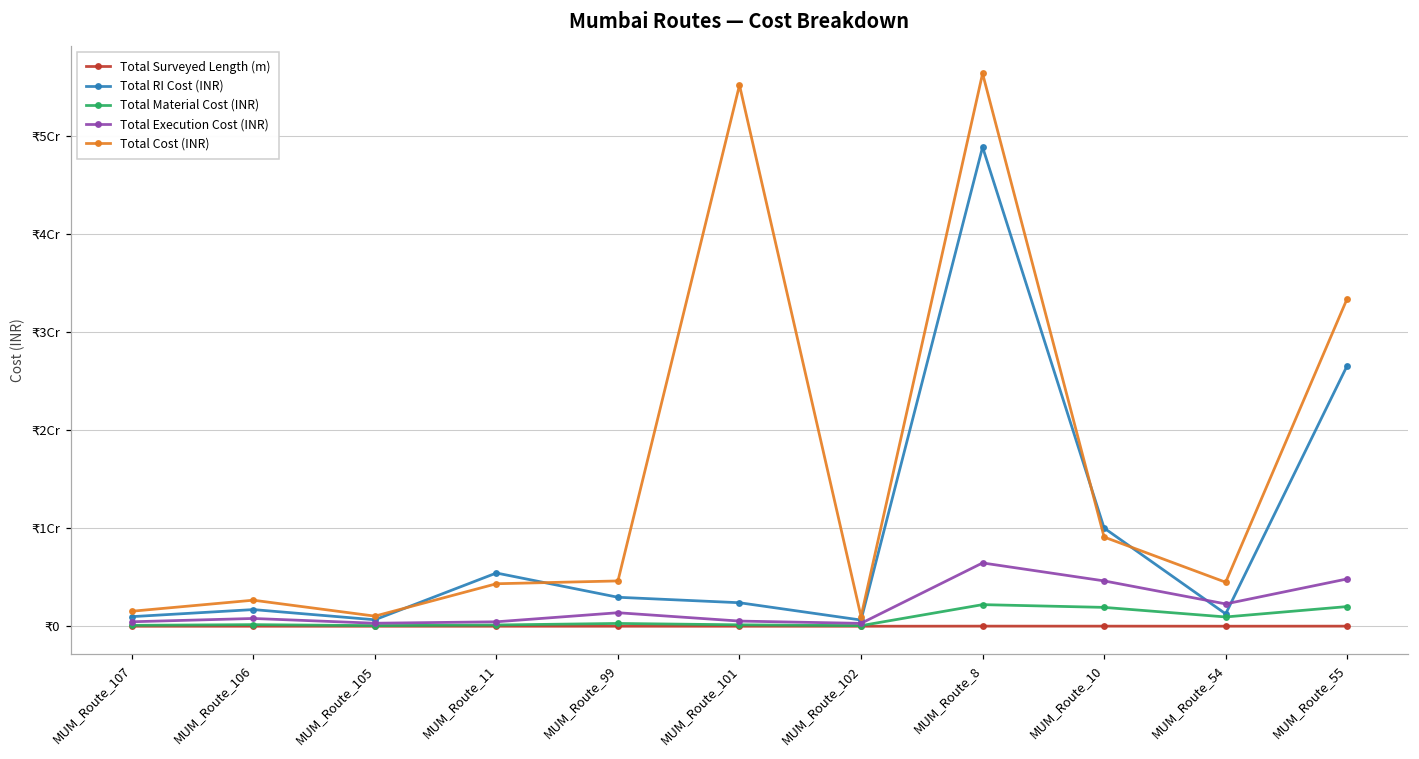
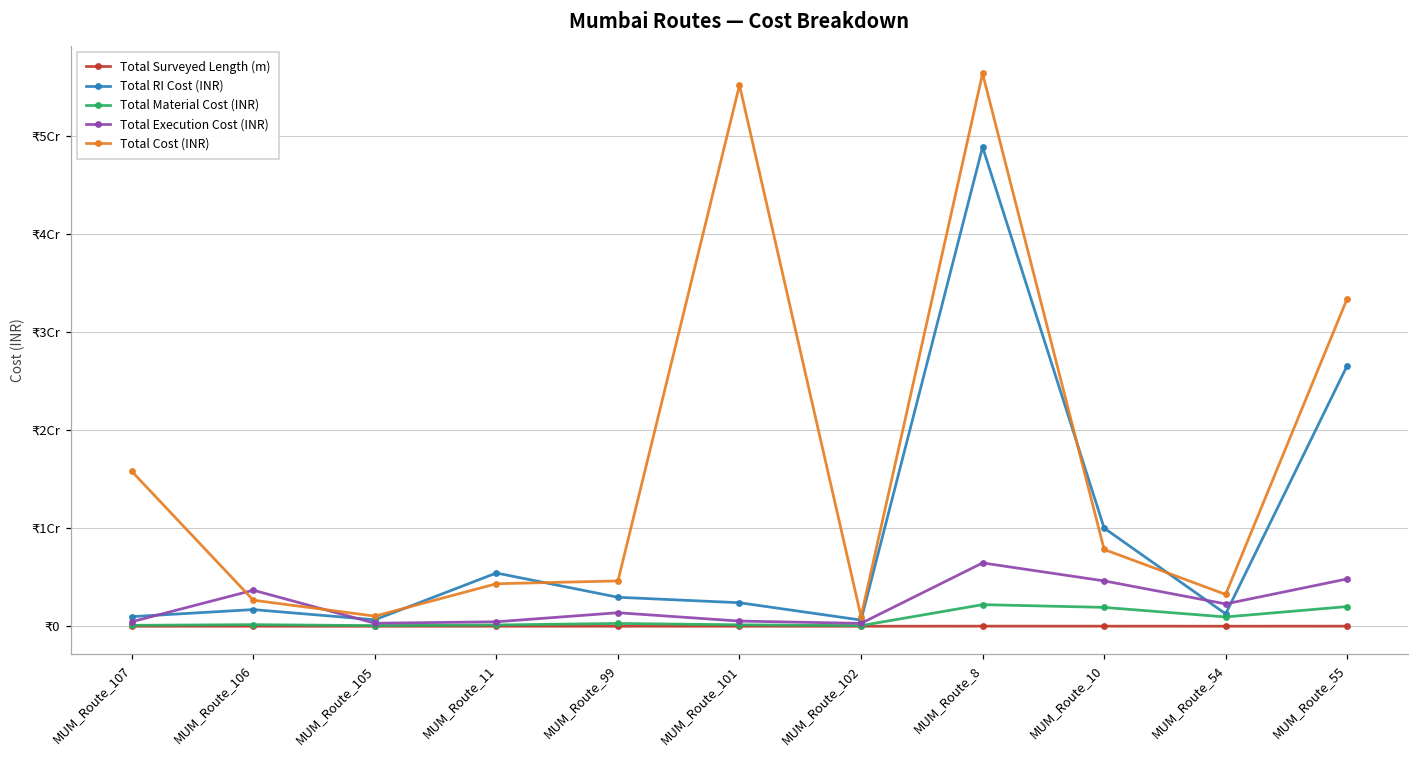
Total Cost (INR), MUM_Route_107: ₹0.2Cr -> ₹1.6Cr
Total Execution Cost (INR), MUM_Route_106: ₹0.1Cr -> ₹0.4Cr
Total Cost (INR), MUM_Route_10: ₹0.9Cr -> ₹0.8Cr
Total Cost (INR), MUM_Route_54: ₹0.4Cr -> ₹0.3Cr
